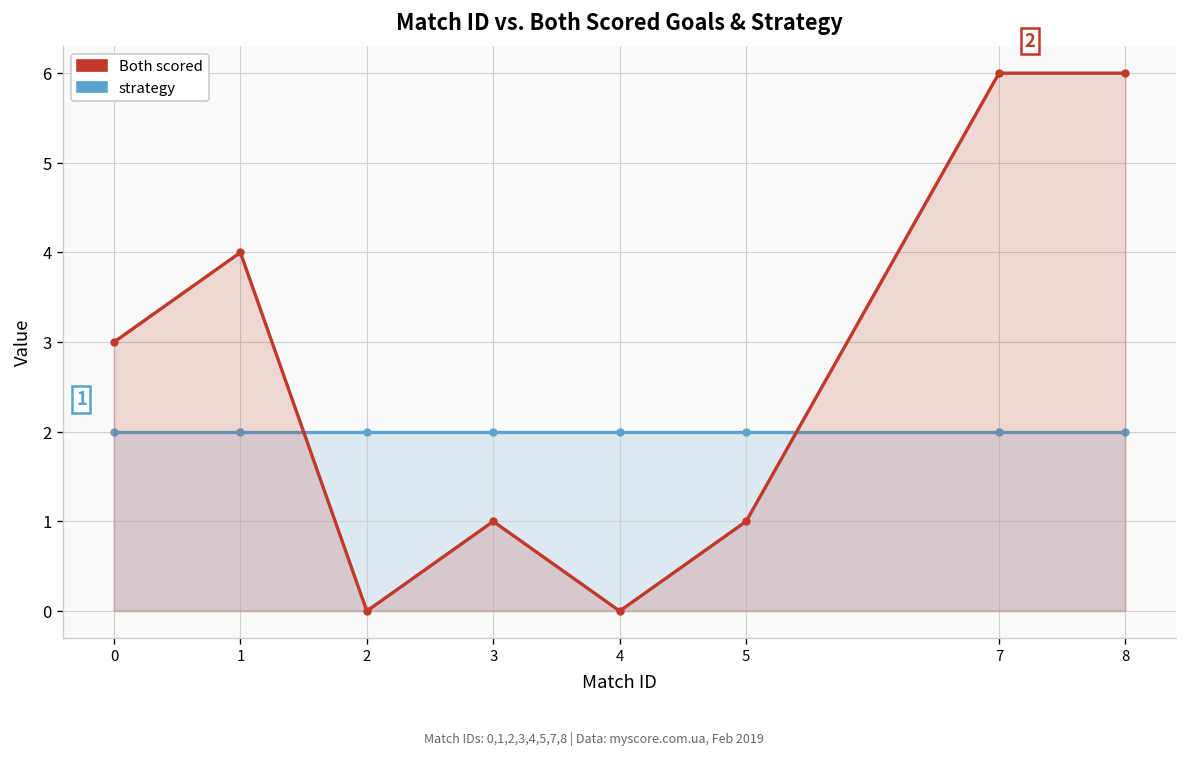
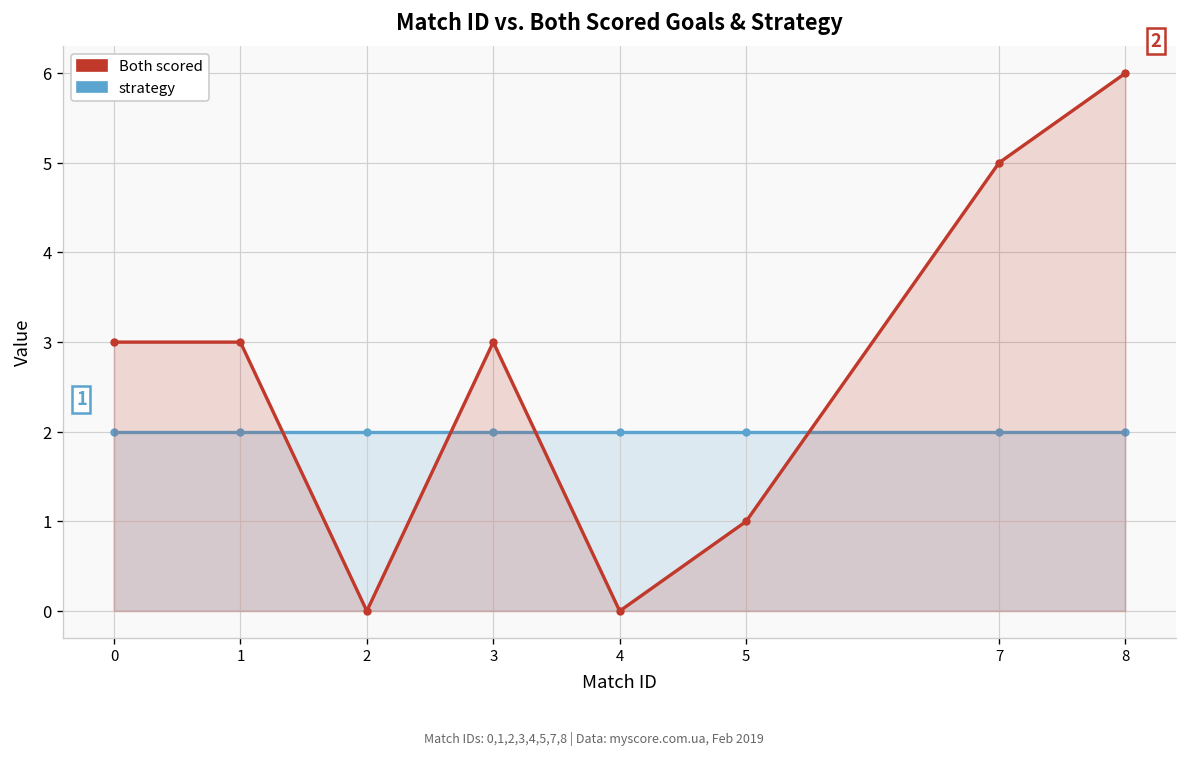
Both scored, 1: 4 -> 3
Both scored, 3: 1 -> 3
Both scored, 7: 6 -> 5
